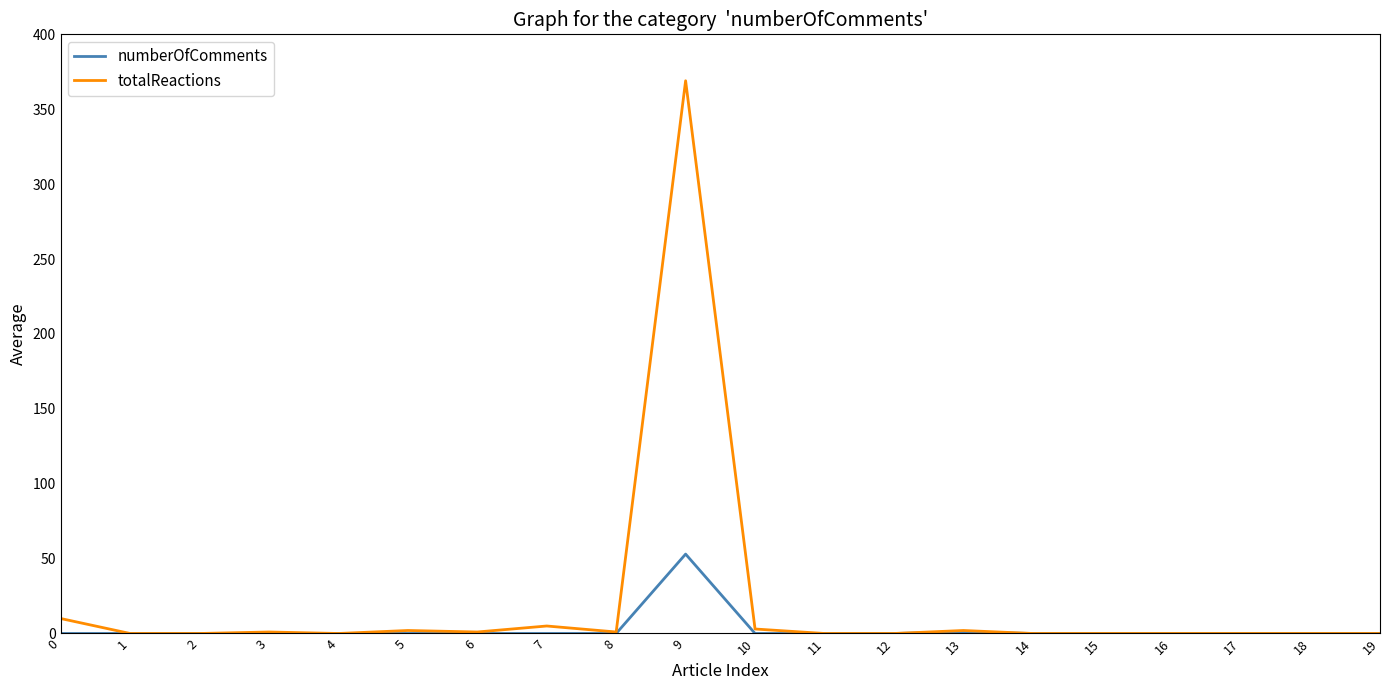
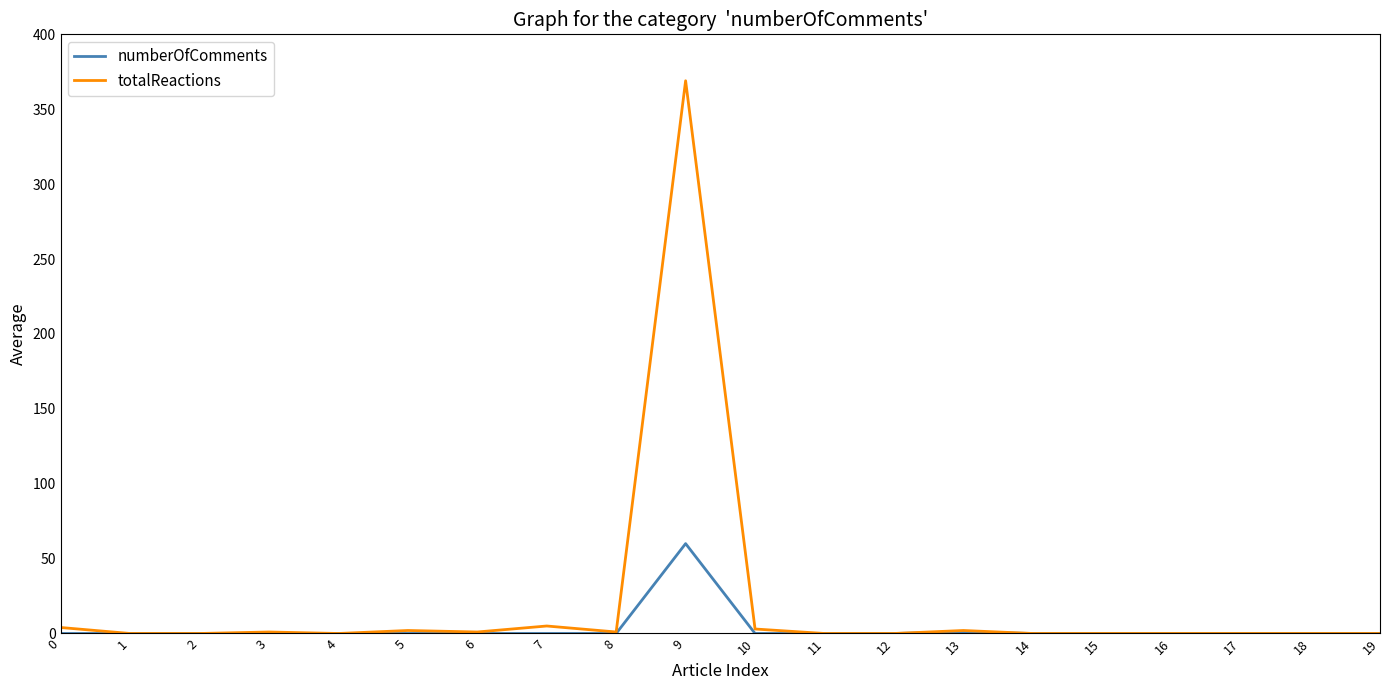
totalReactions, 0: 10 -> 4
numberOfComments, 9: 53 -> 60
